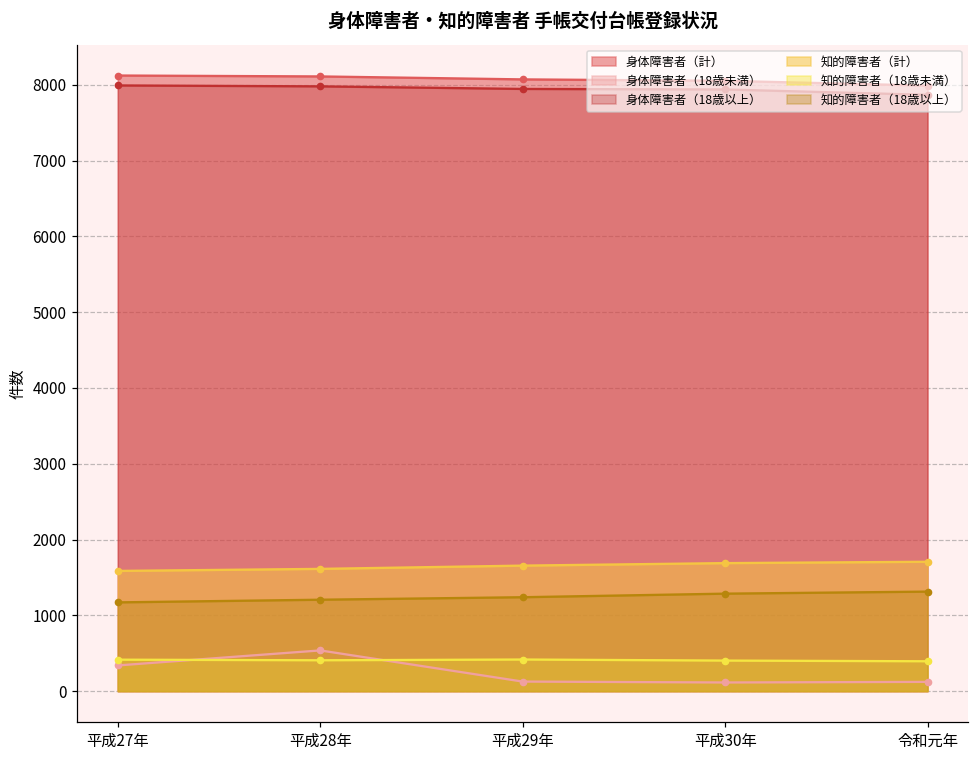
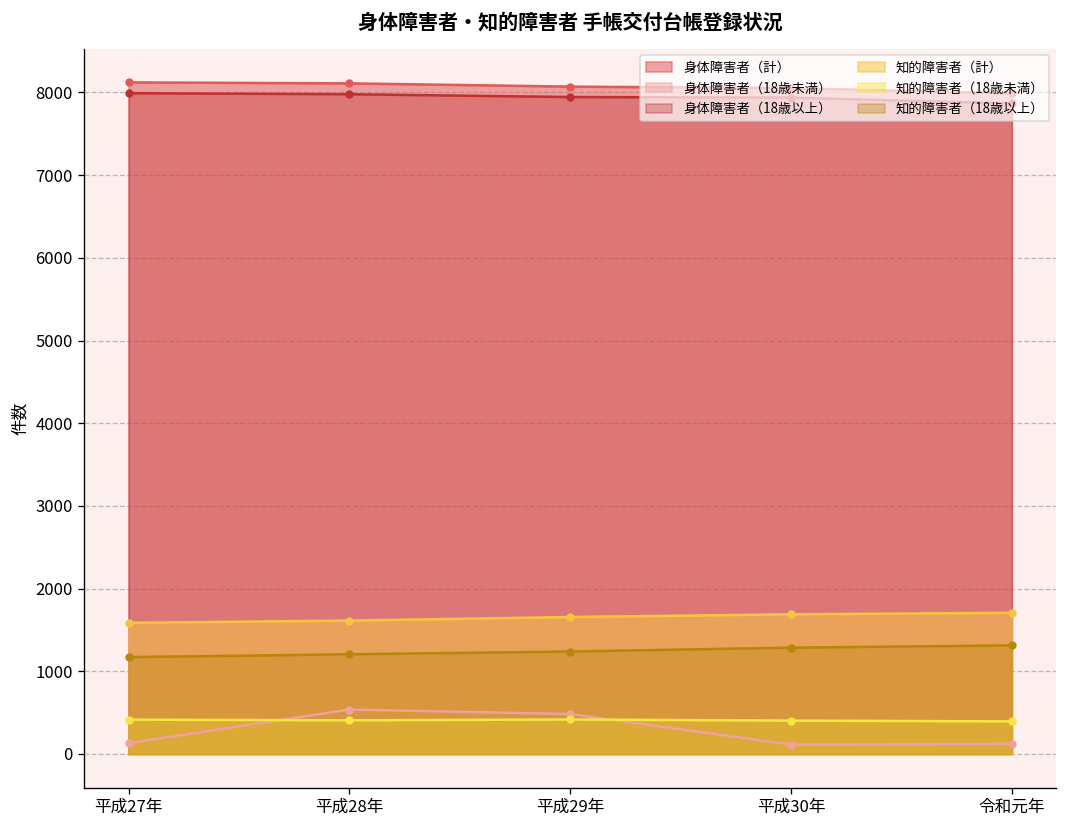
身体障害者（18歳未満）, 平成27年: 300 -> 100
身体障害者（18歳未満）, 平成29年: 100 -> 500
